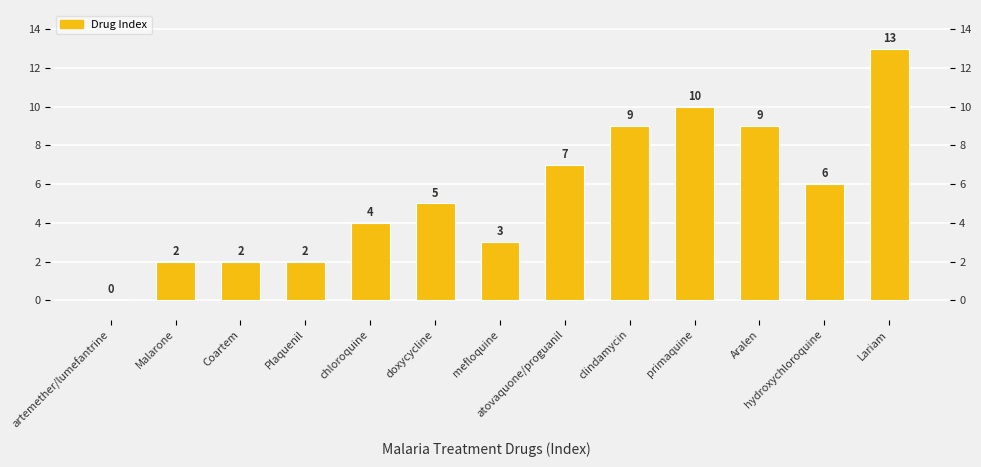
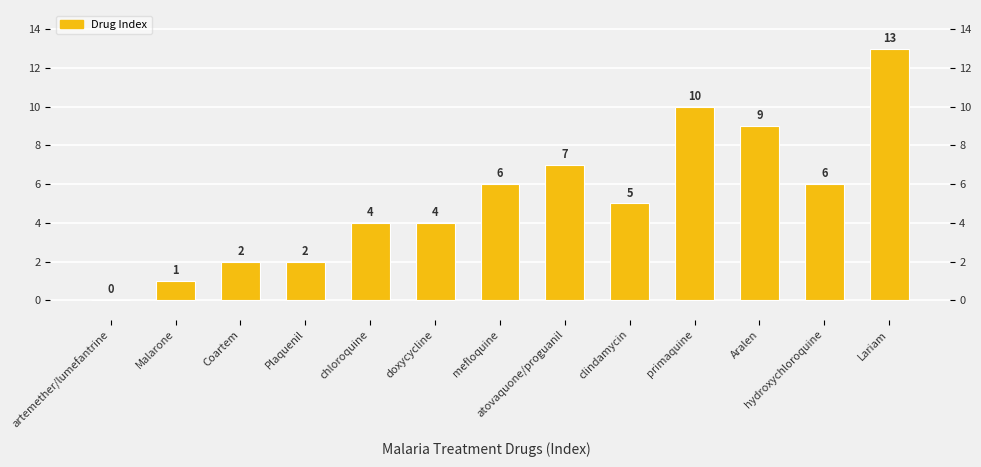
Malarone: 2 -> 1
doxycycline: 5 -> 4
mefloquine: 3 -> 6
clindamycin: 9 -> 5
